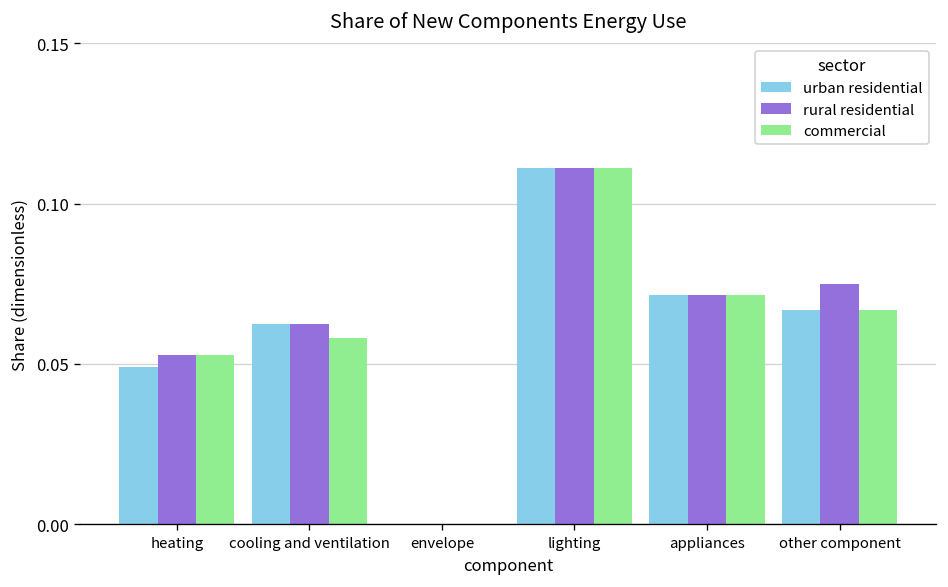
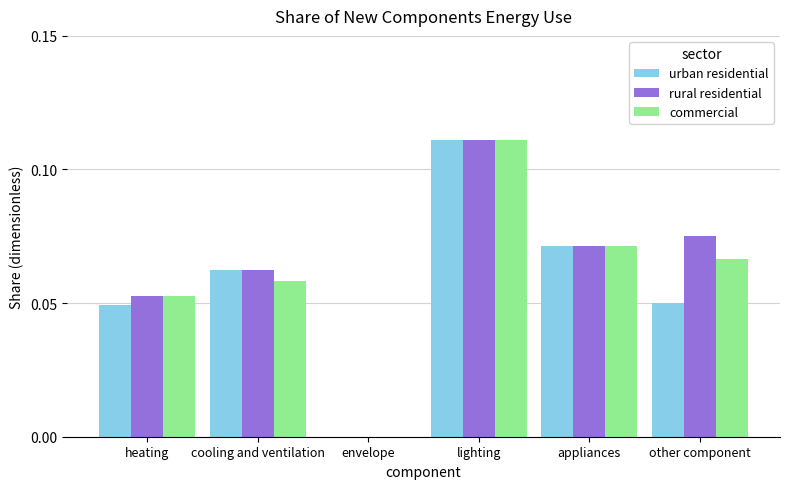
urban residential, other component: 0.067 -> 0.050
